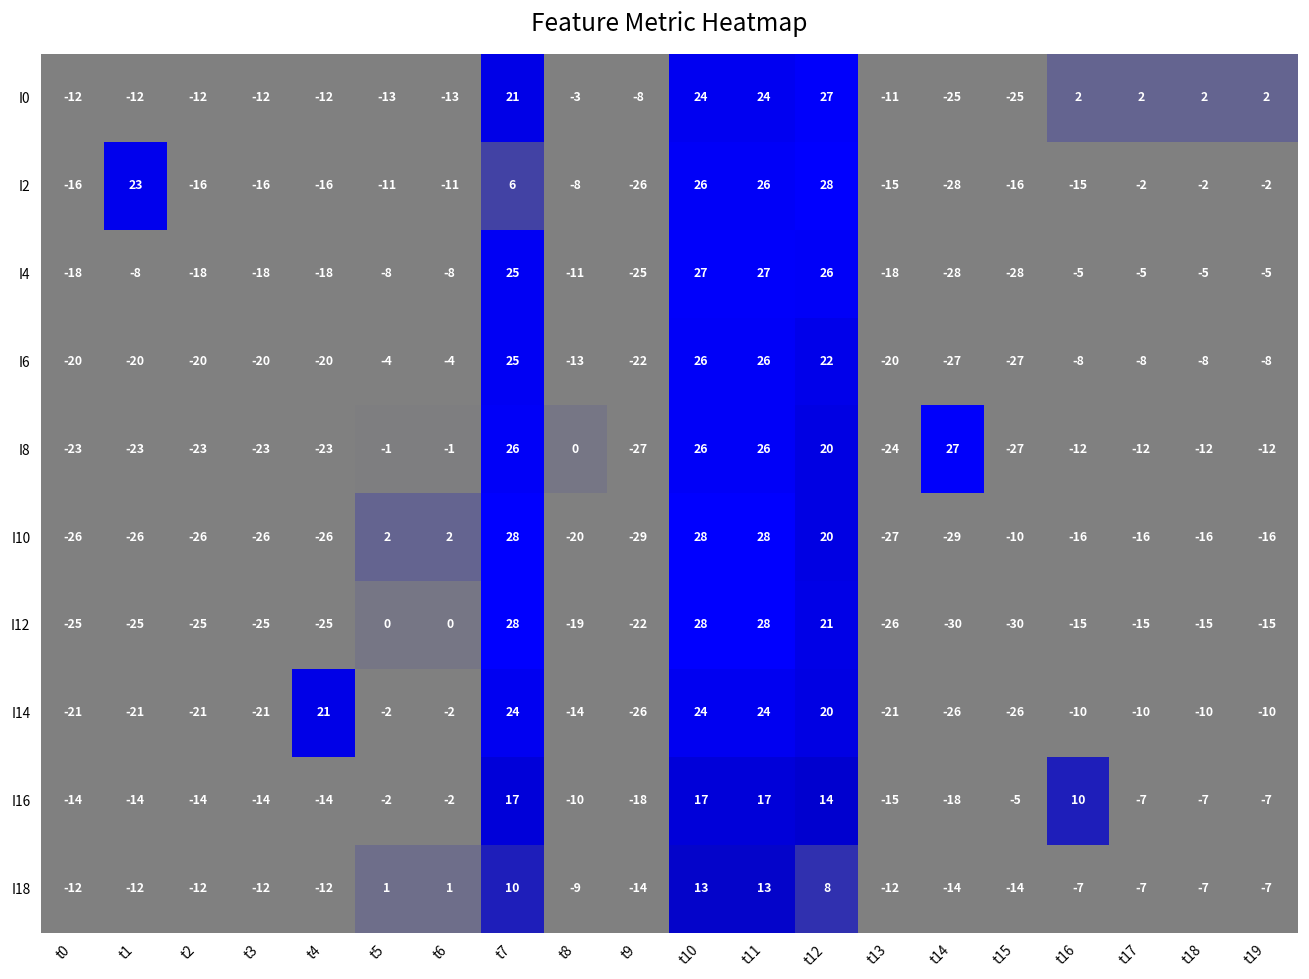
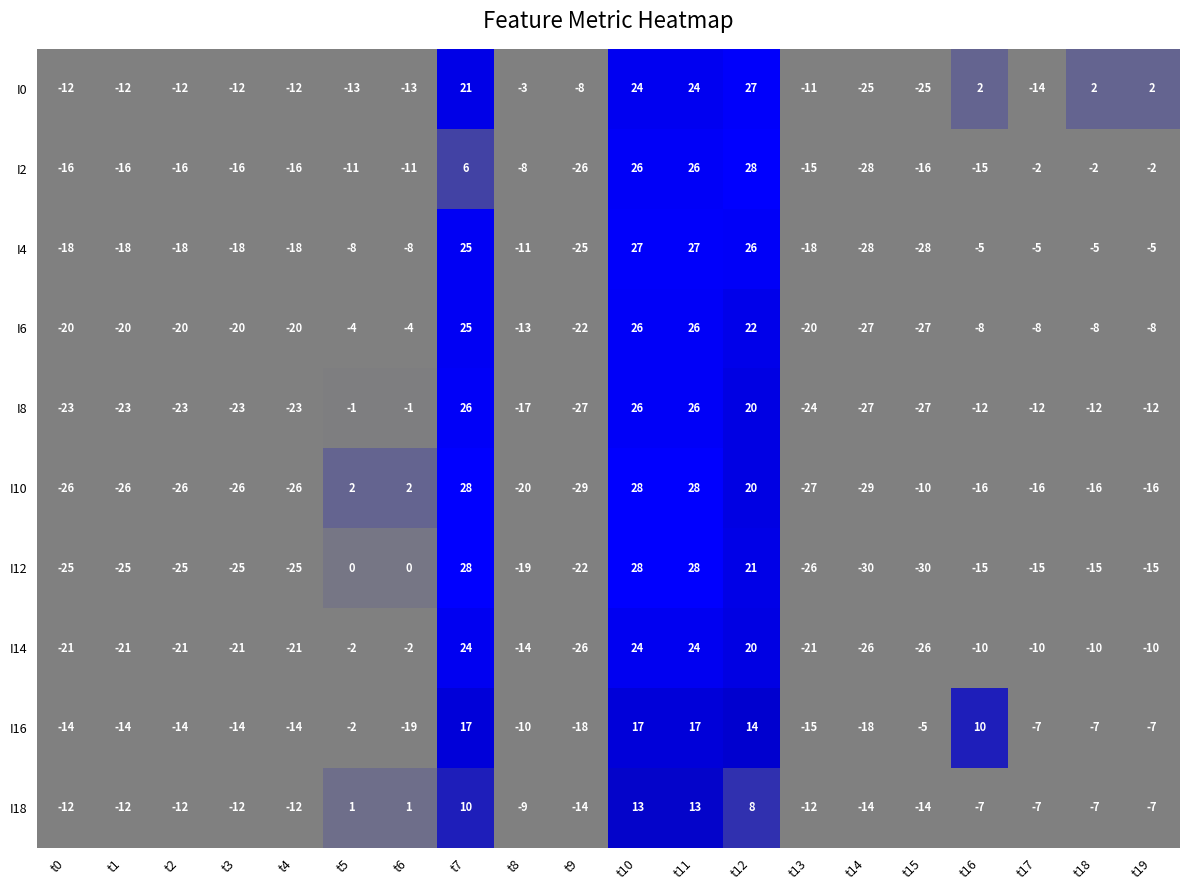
I0, t17: 2 -> -14
I2, t1: 23 -> -16
I4, t1: -8 -> -18
I8, t8: 0 -> -17
I8, t14: 27 -> -27
I14, t4: 21 -> -21
I16, t6: -2 -> -19
